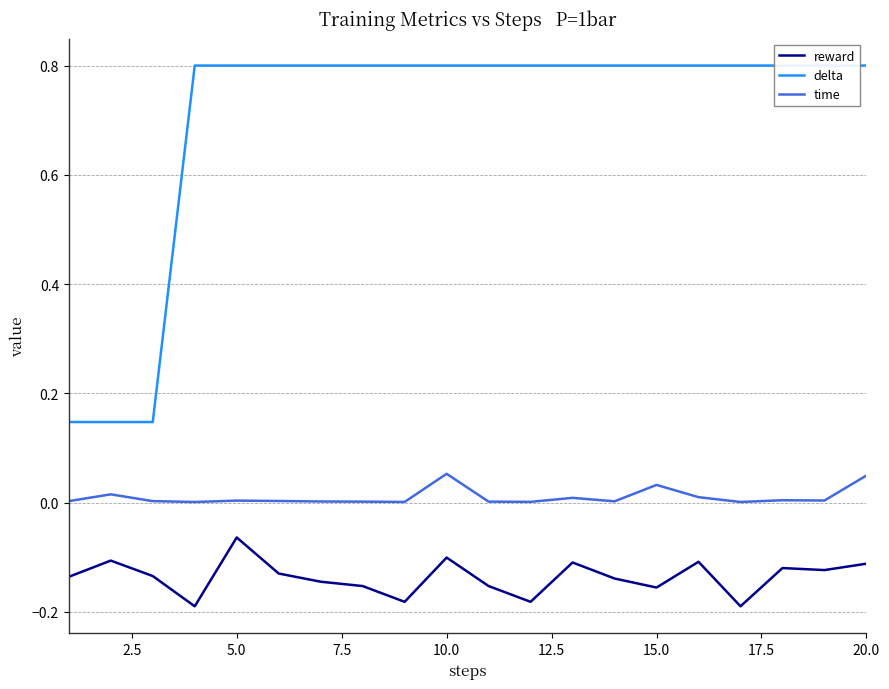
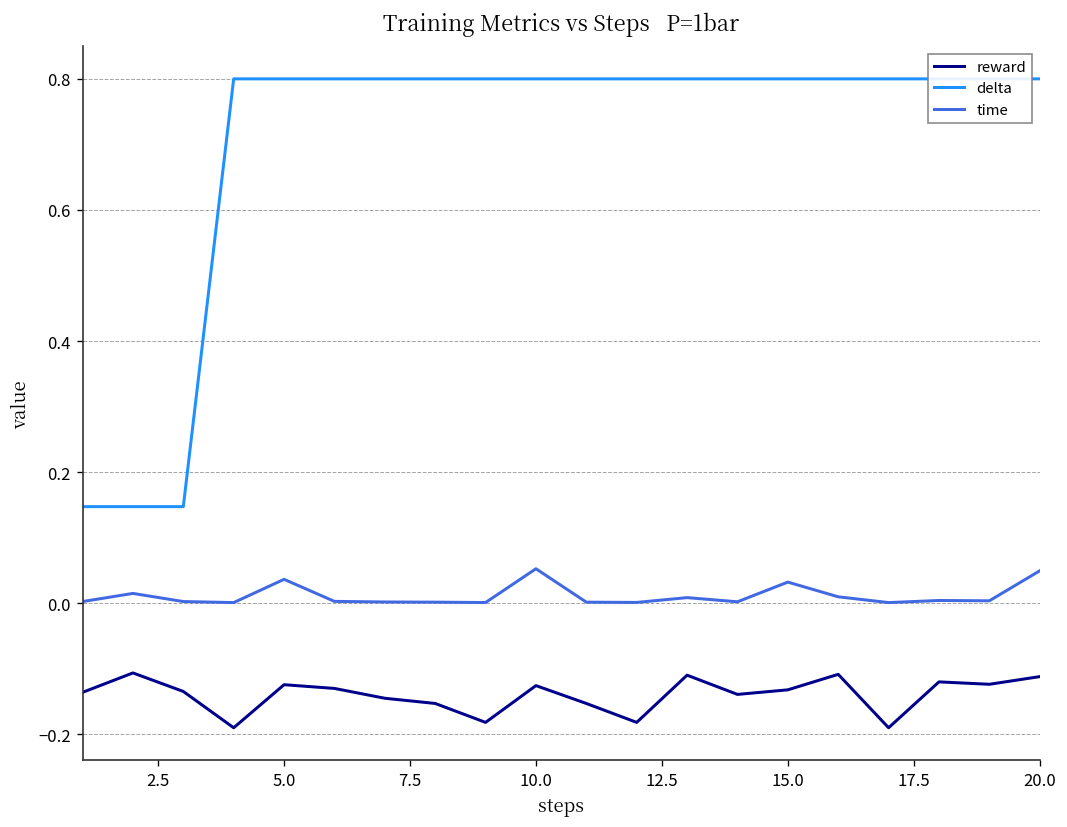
reward, 5.0: -0.06 -> -0.12
time, 5.0: 0.00 -> 0.04
reward, 10.0: -0.10 -> -0.13
reward, 15.0: -0.16 -> -0.13
